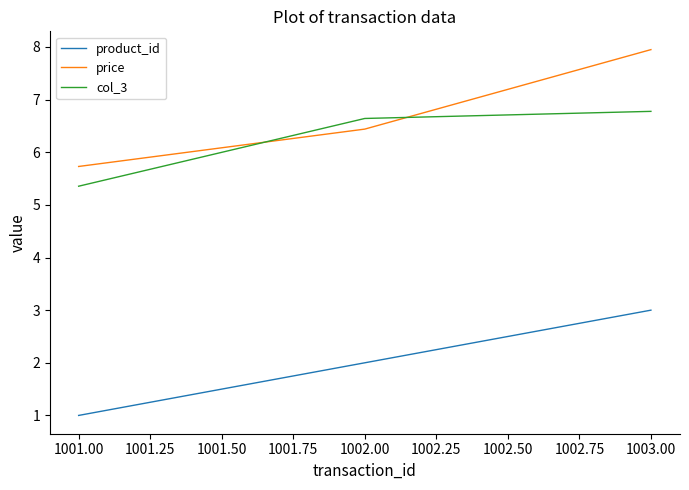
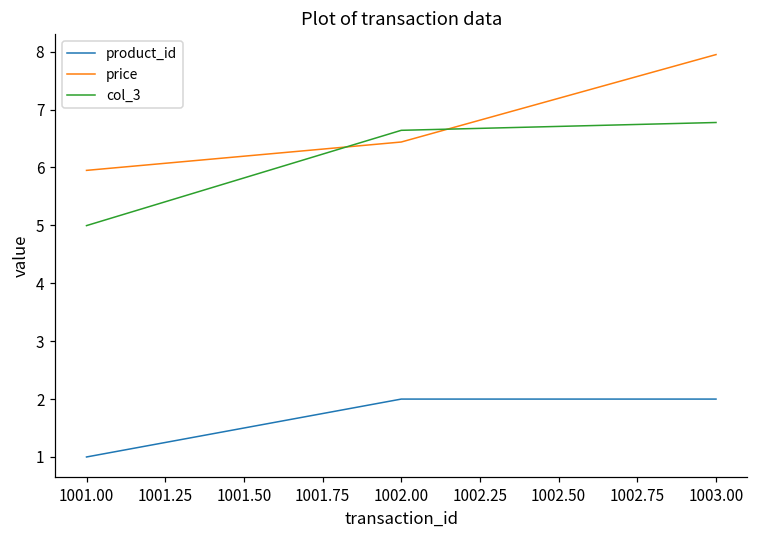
price, 1001.00: 5.7 -> 6.0
col_3, 1001.00: 5.4 -> 5.0
product_id, 1003.00: 3 -> 2
